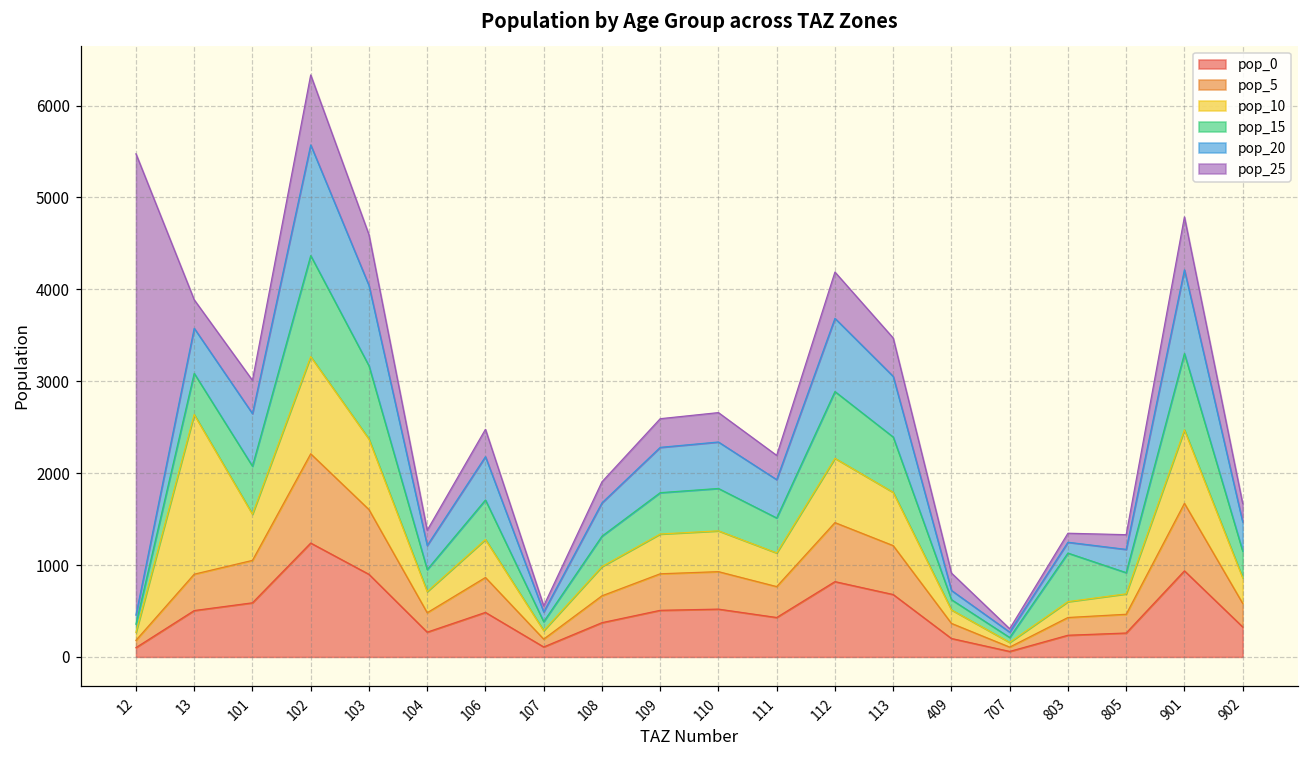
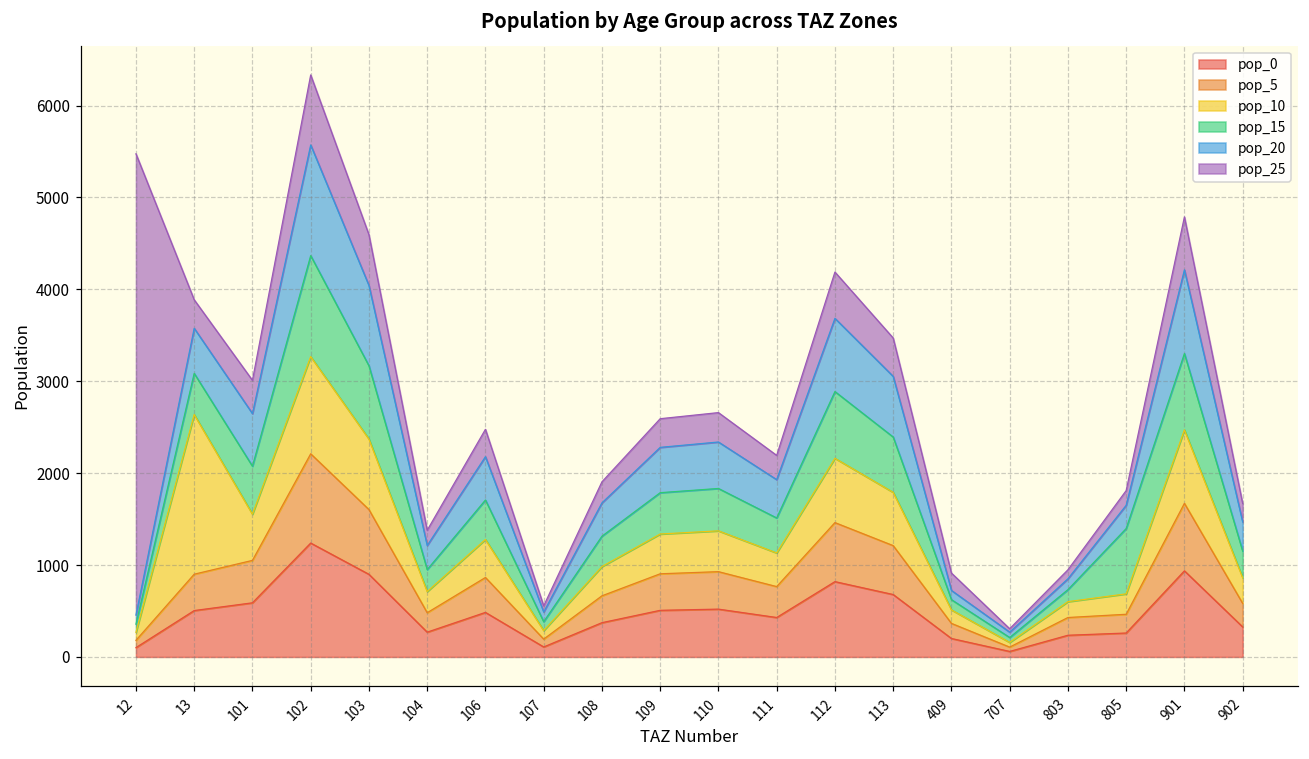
pop_15, 803: 500 -> 100
pop_15, 805: 200 -> 700
